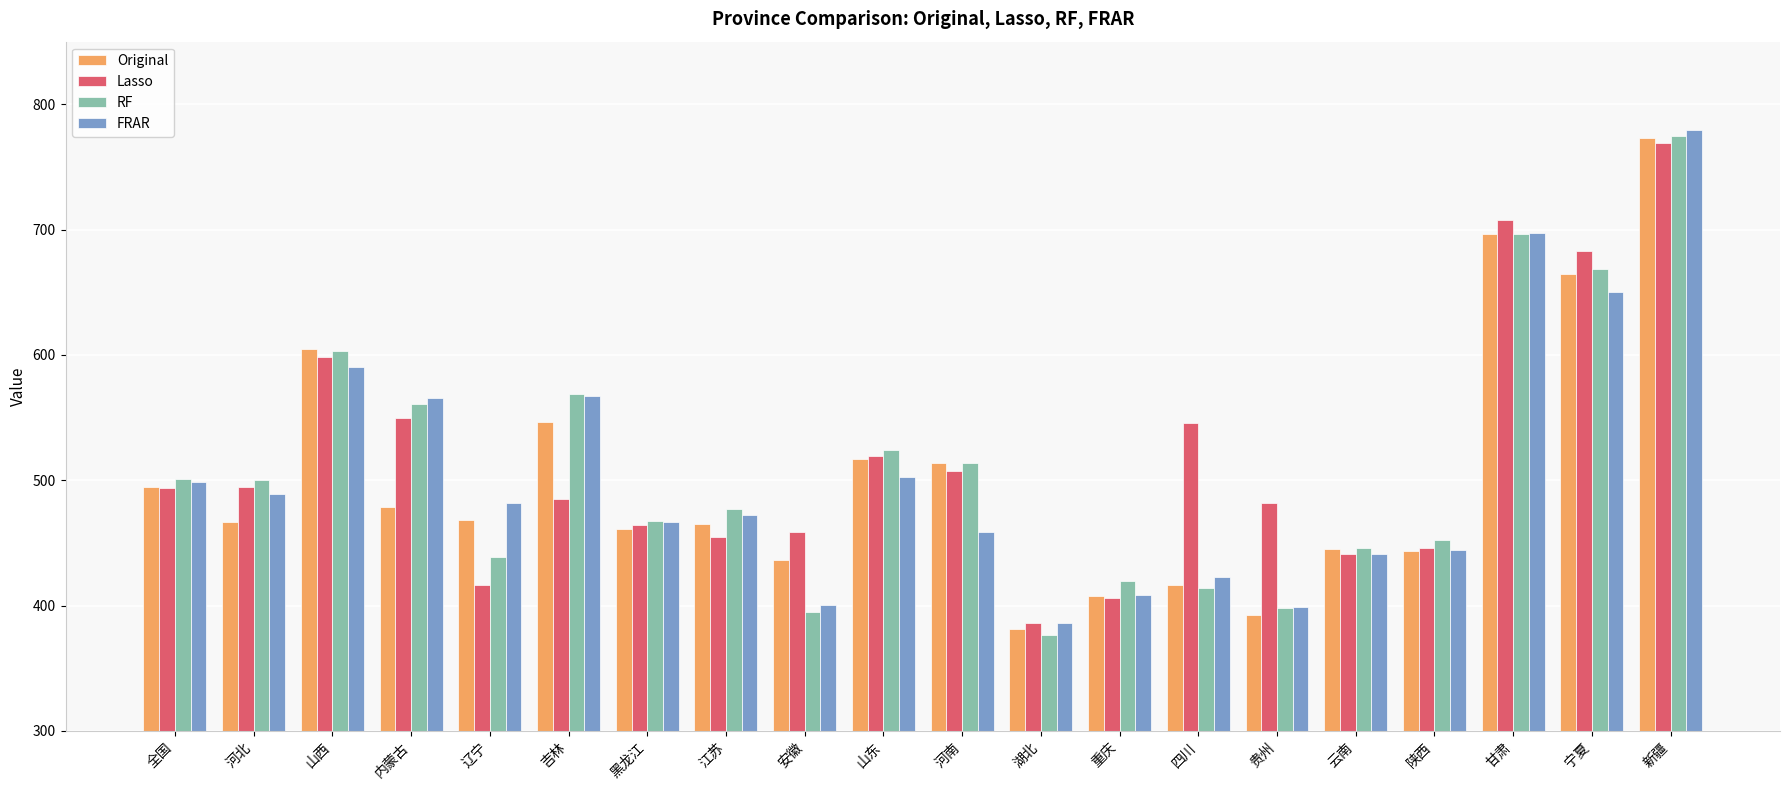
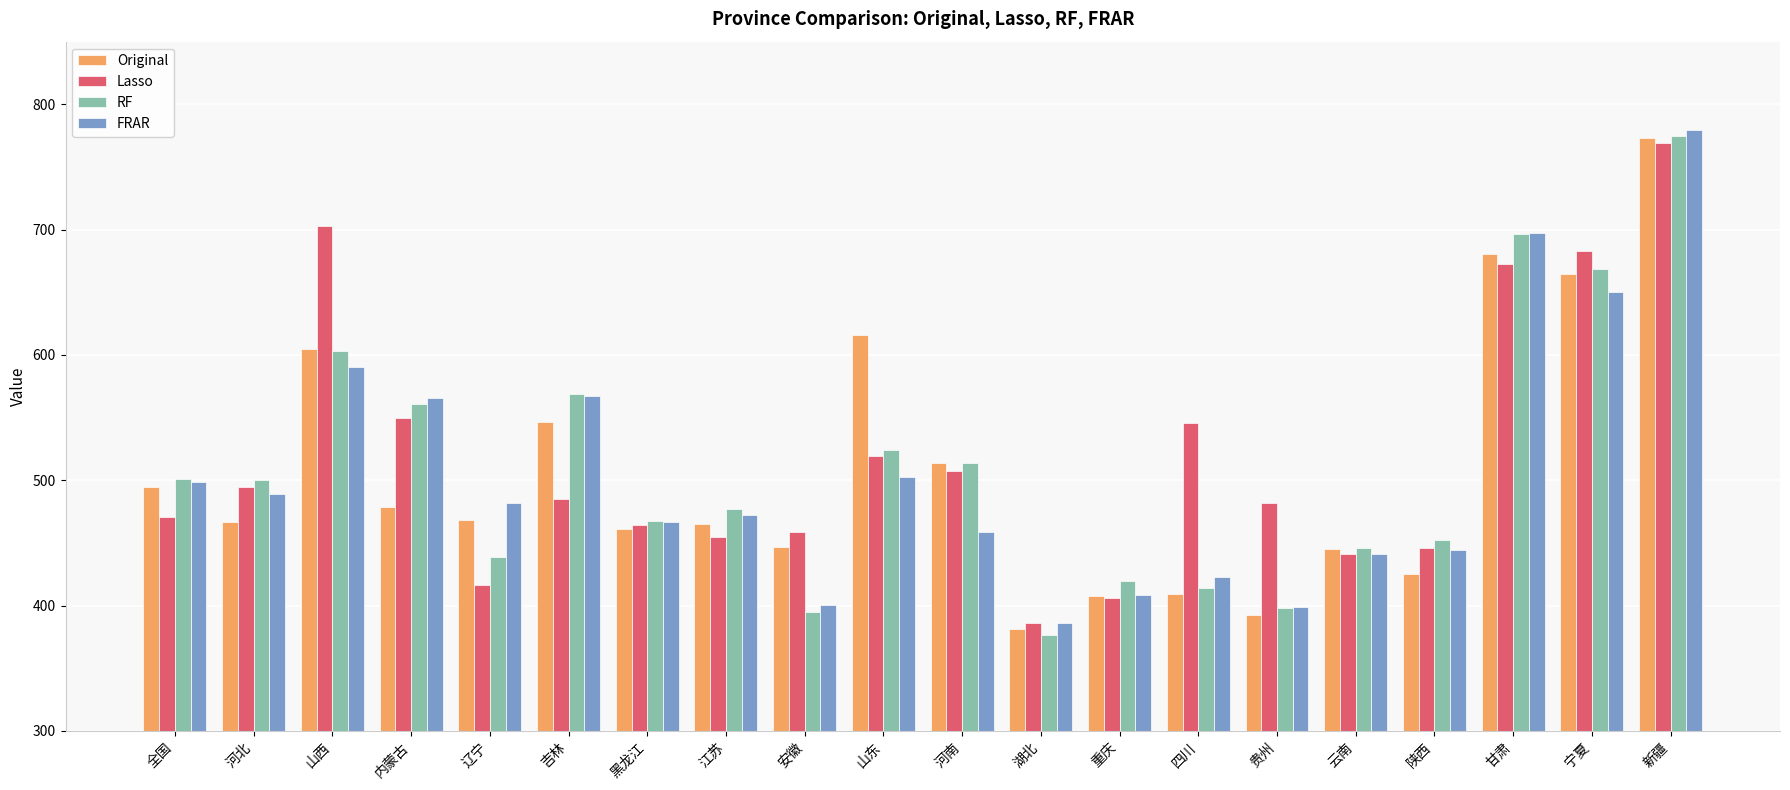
Lasso, 全国: 494 -> 471
Lasso, 山西: 599 -> 703
Original, 安徽: 437 -> 447
Original, 山东: 517 -> 616
Original, 四川: 416 -> 409
Original, 陕西: 443 -> 425
Original, 甘肃: 697 -> 681
Lasso, 甘肃: 708 -> 673
